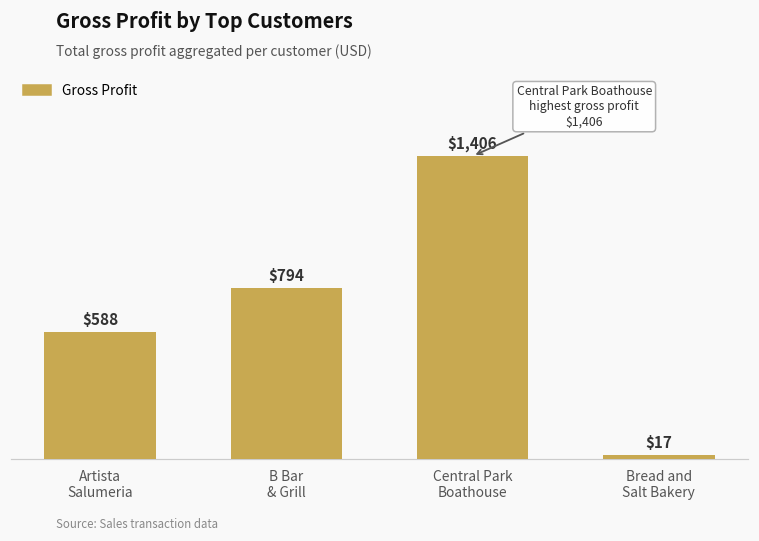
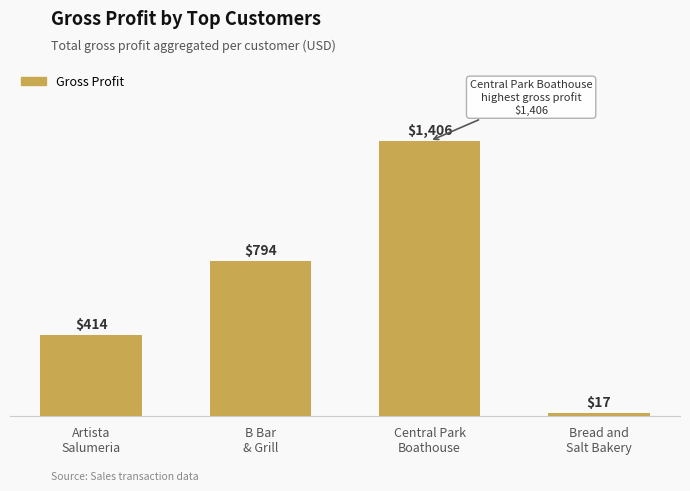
Artista Salumeria: $588 -> $414
